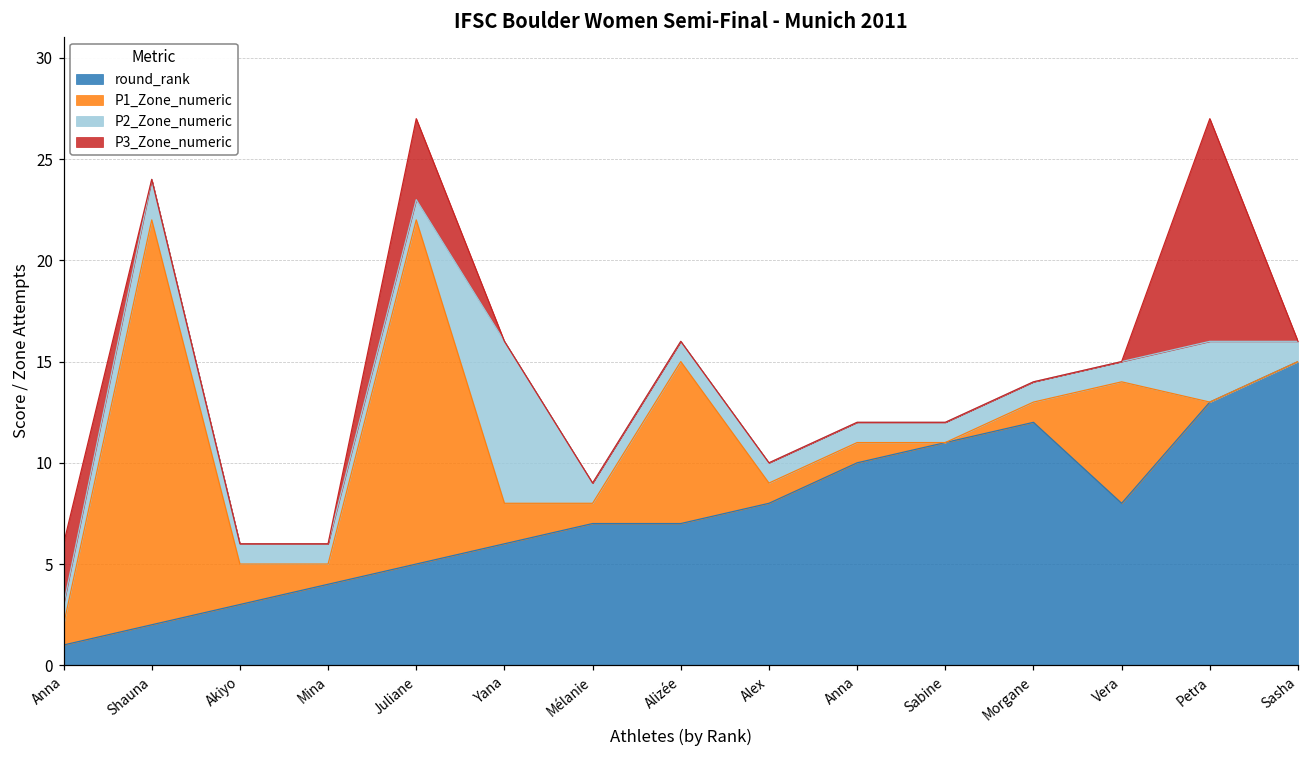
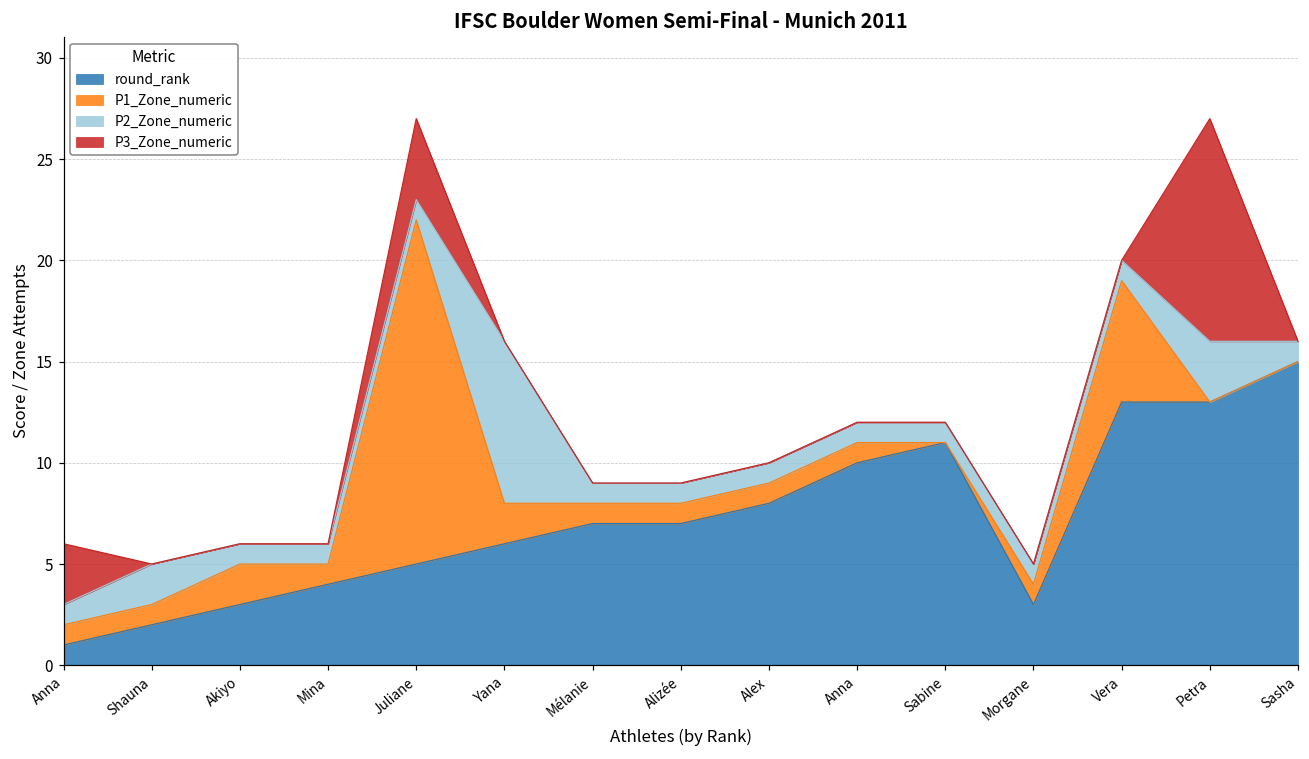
P1_Zone_numeric, Shauna: 20 -> 1
P1_Zone_numeric, Alizée: 8 -> 1
round_rank, Morgane: 12 -> 3
round_rank, Vera: 8 -> 13
